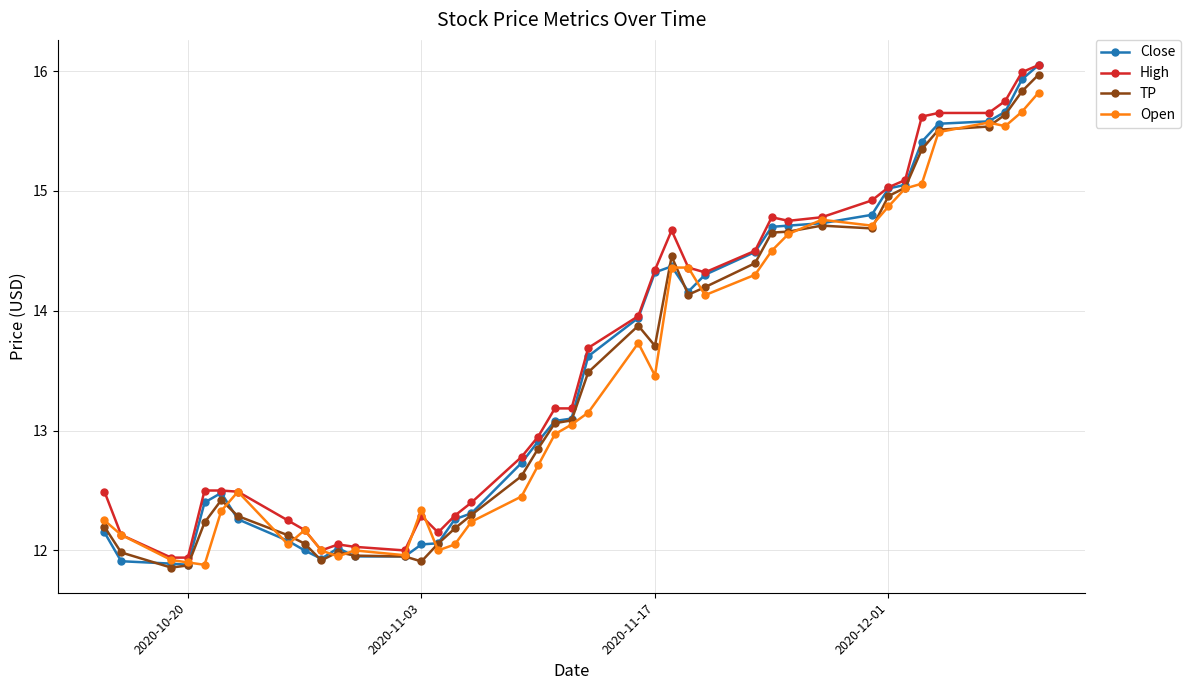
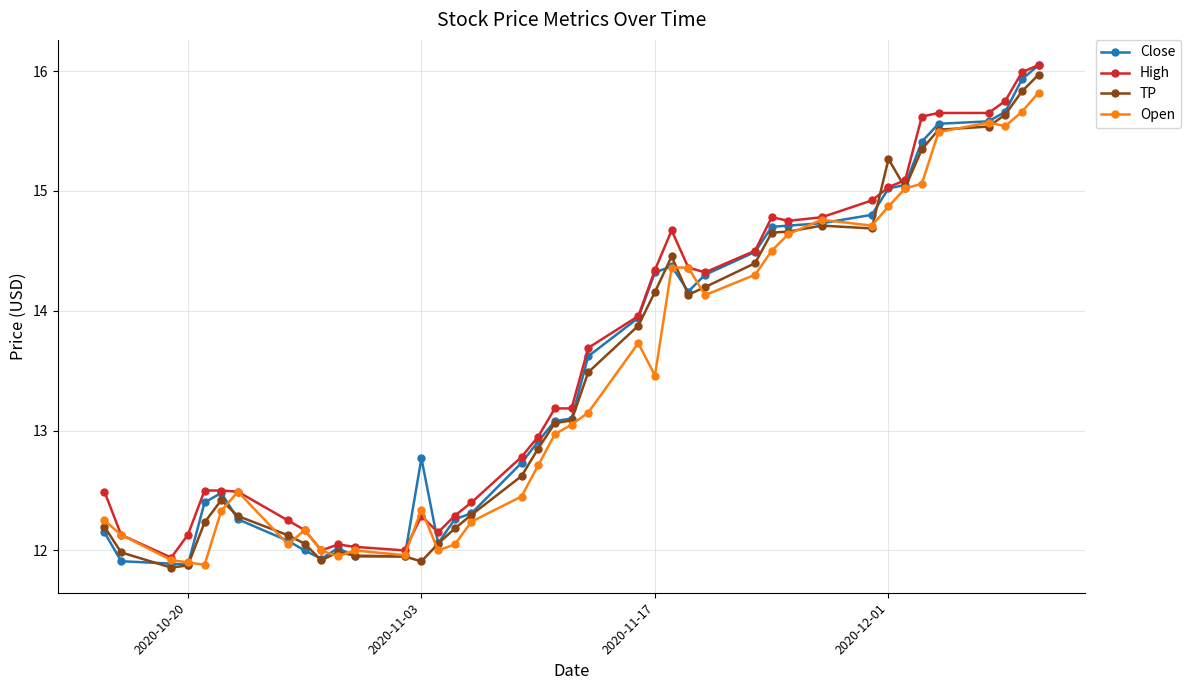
High, 2020-10-20: 11.94 -> 12.13
Close, 2020-11-03: 12.05 -> 12.77
TP, 2020-11-17: 13.71 -> 14.16
TP, 2020-12-01: 14.96 -> 15.26
